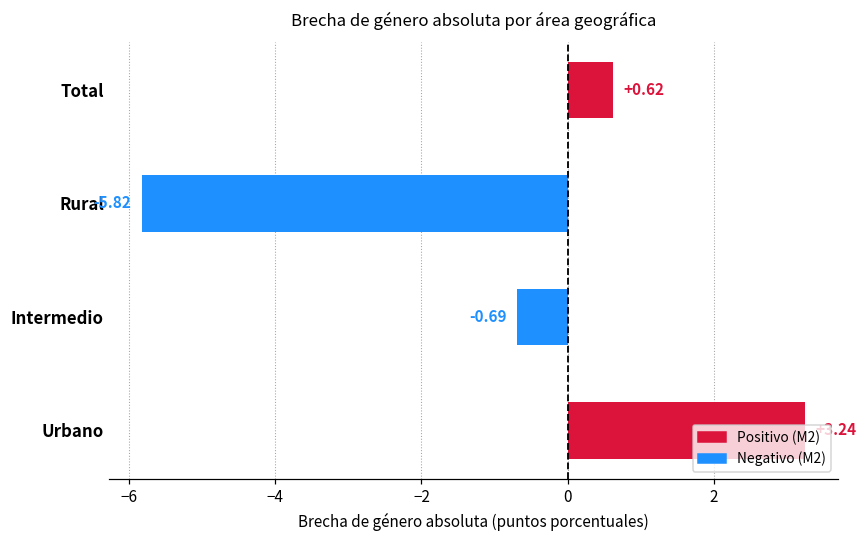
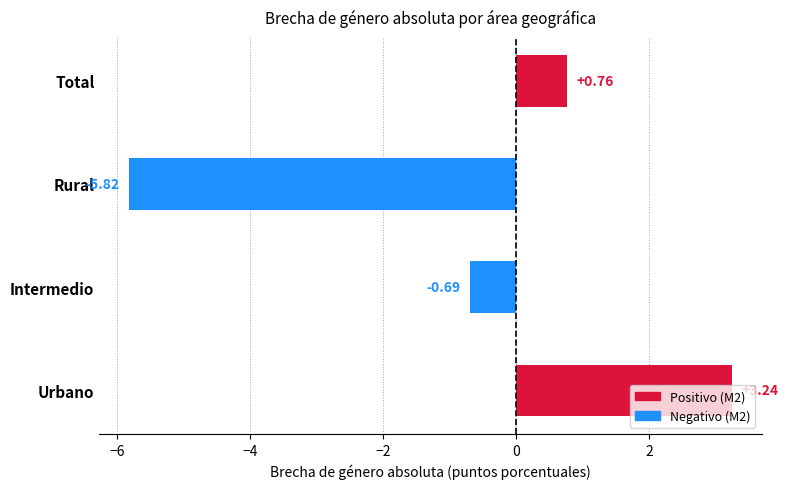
Total: +0.62 -> +0.76
